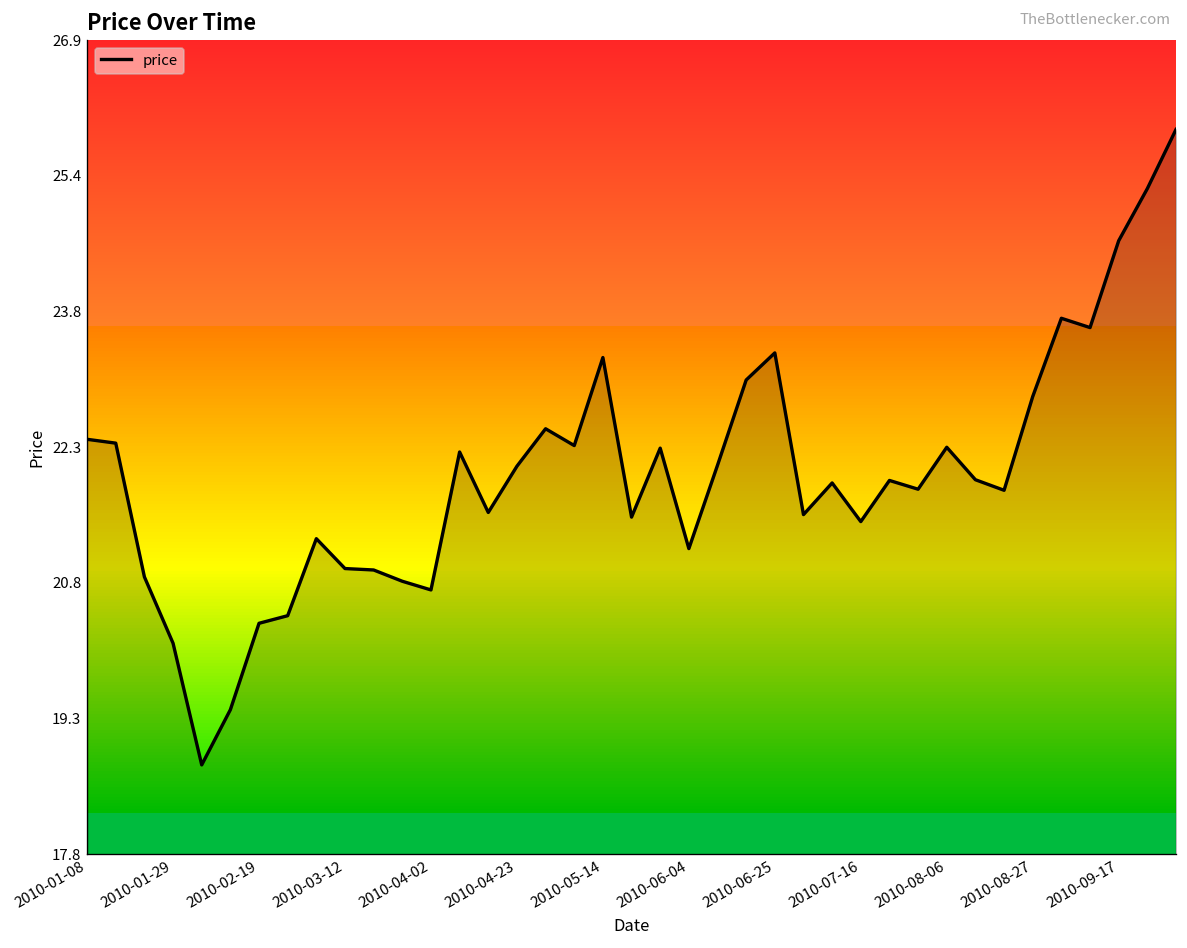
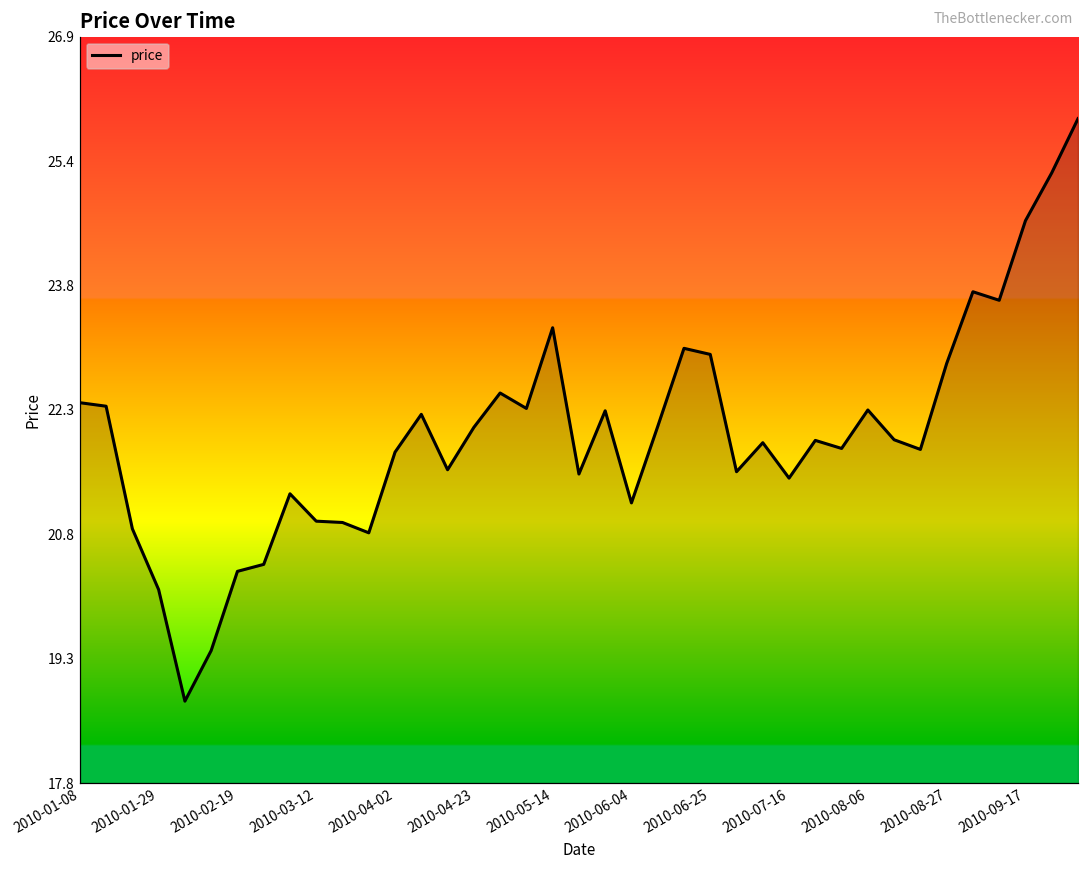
2010-04-02: 20.7 -> 21.8
2010-06-25: 23.4 -> 23.0
